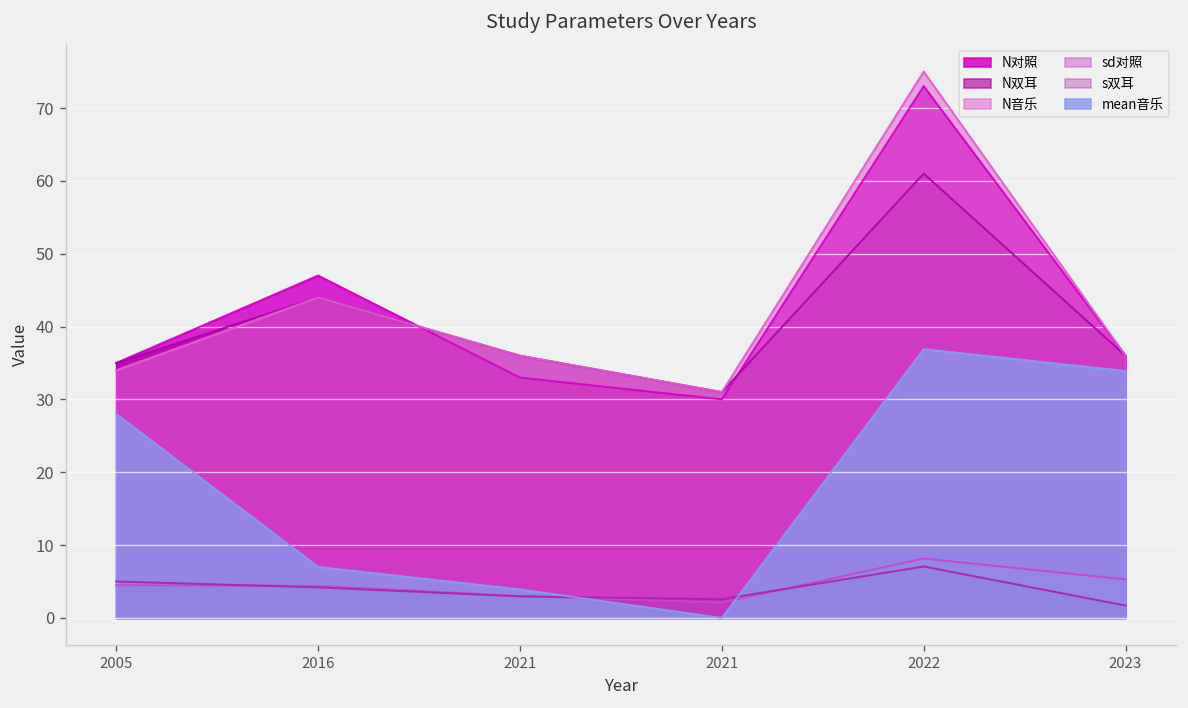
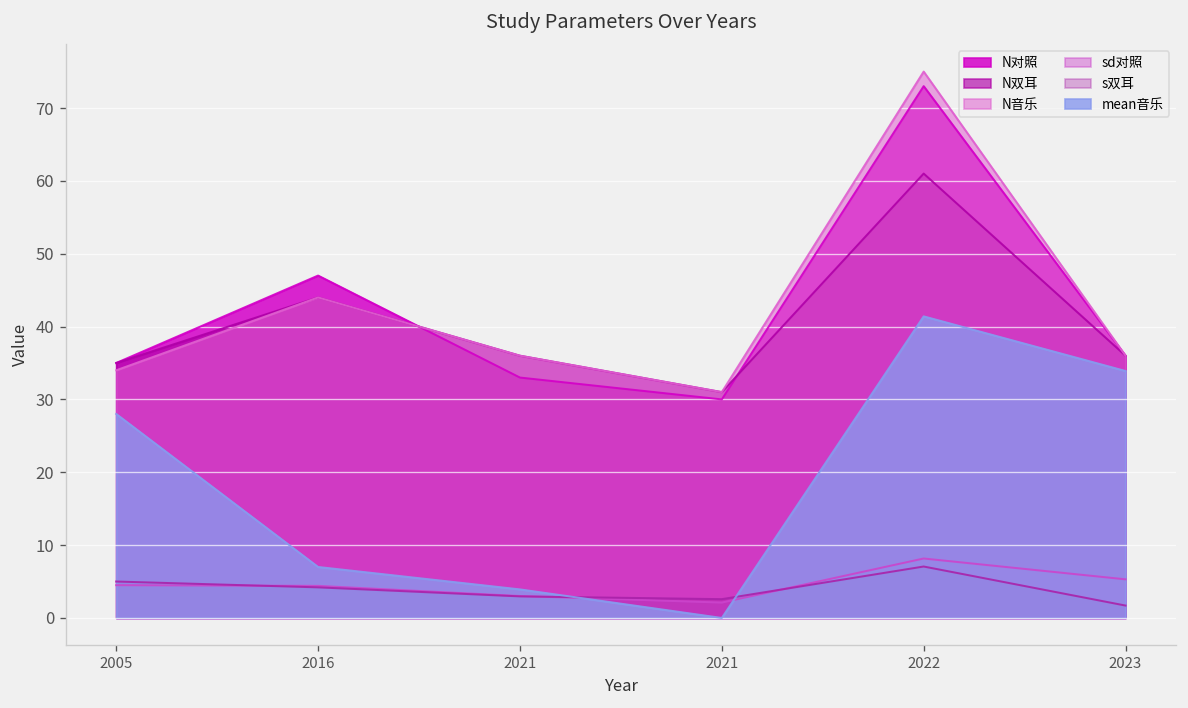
mean音乐, 2022: 37 -> 41
